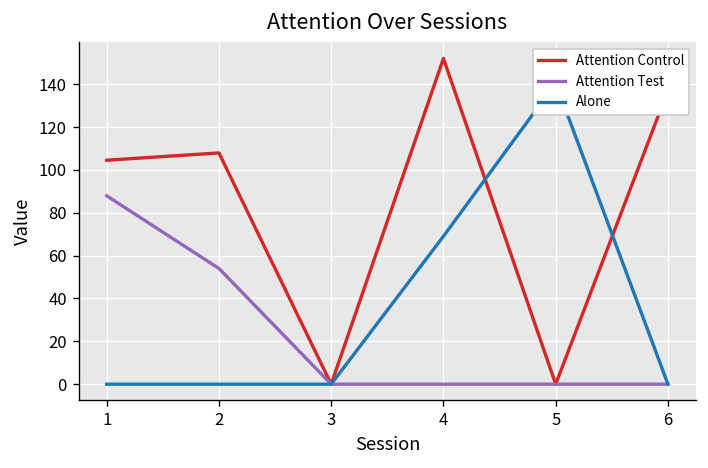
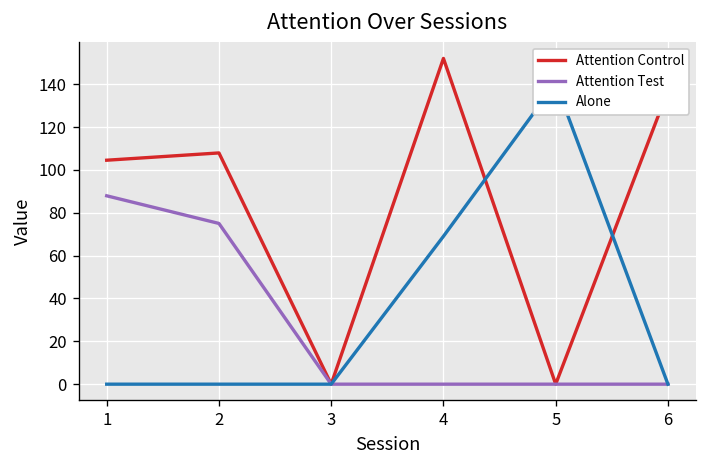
Attention Test, 2: 54 -> 75
